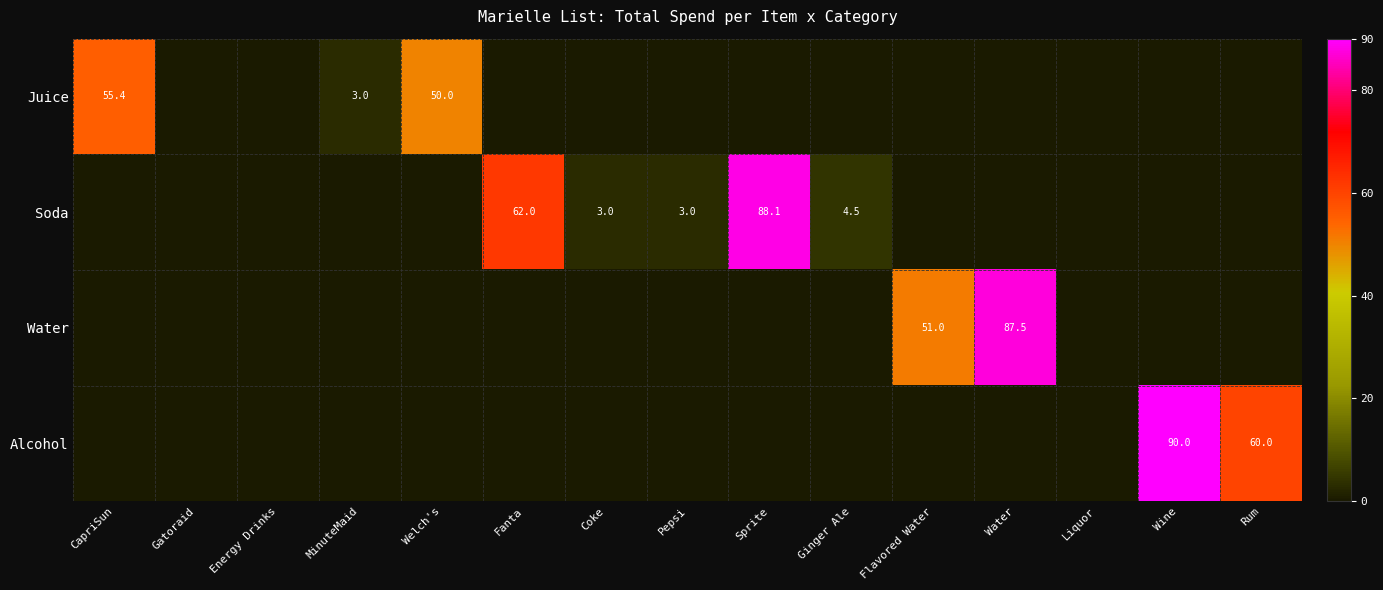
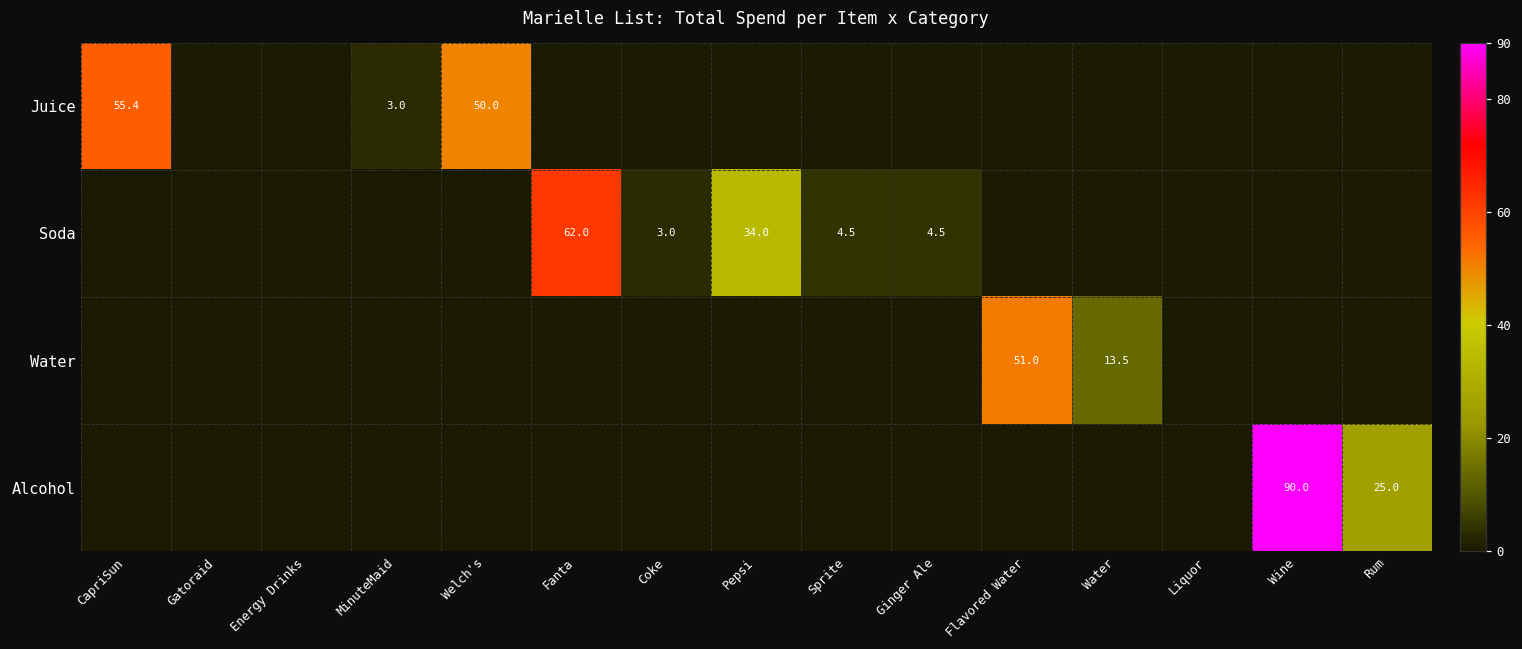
Soda, Pepsi: 3.0 -> 34.0
Soda, Sprite: 88.1 -> 4.5
Water, Water: 87.5 -> 13.5
Alcohol, Rum: 60.0 -> 25.0
